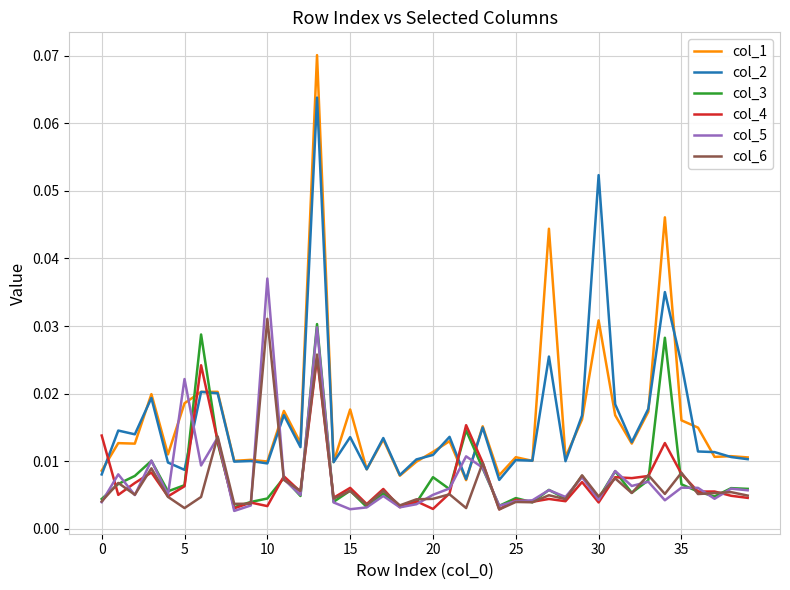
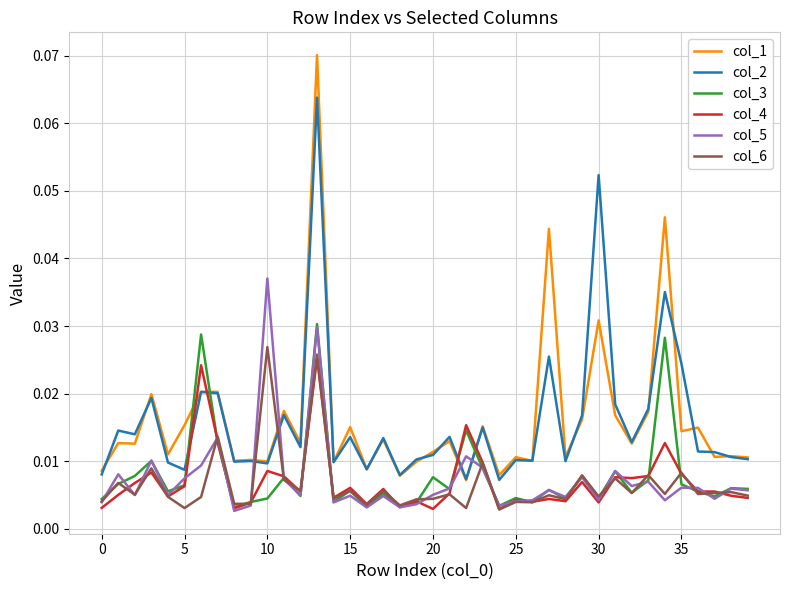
col_4, 0: 0.014 -> 0.003
col_1, 5: 0.019 -> 0.015
col_5, 5: 0.022 -> 0.007
col_4, 10: 0.003 -> 0.009
col_6, 10: 0.031 -> 0.027
col_1, 15: 0.018 -> 0.015
col_5, 15: 0.003 -> 0.005
col_1, 35: 0.016 -> 0.014
